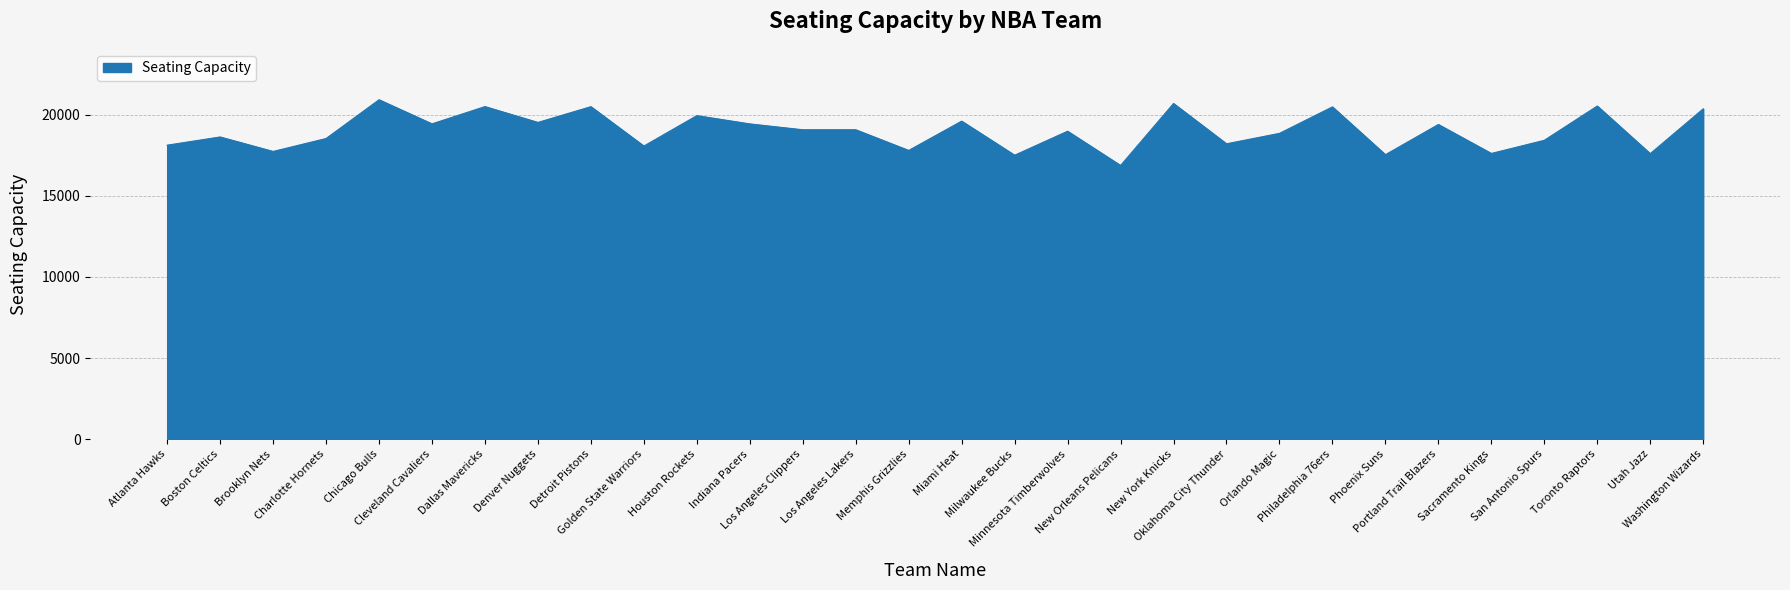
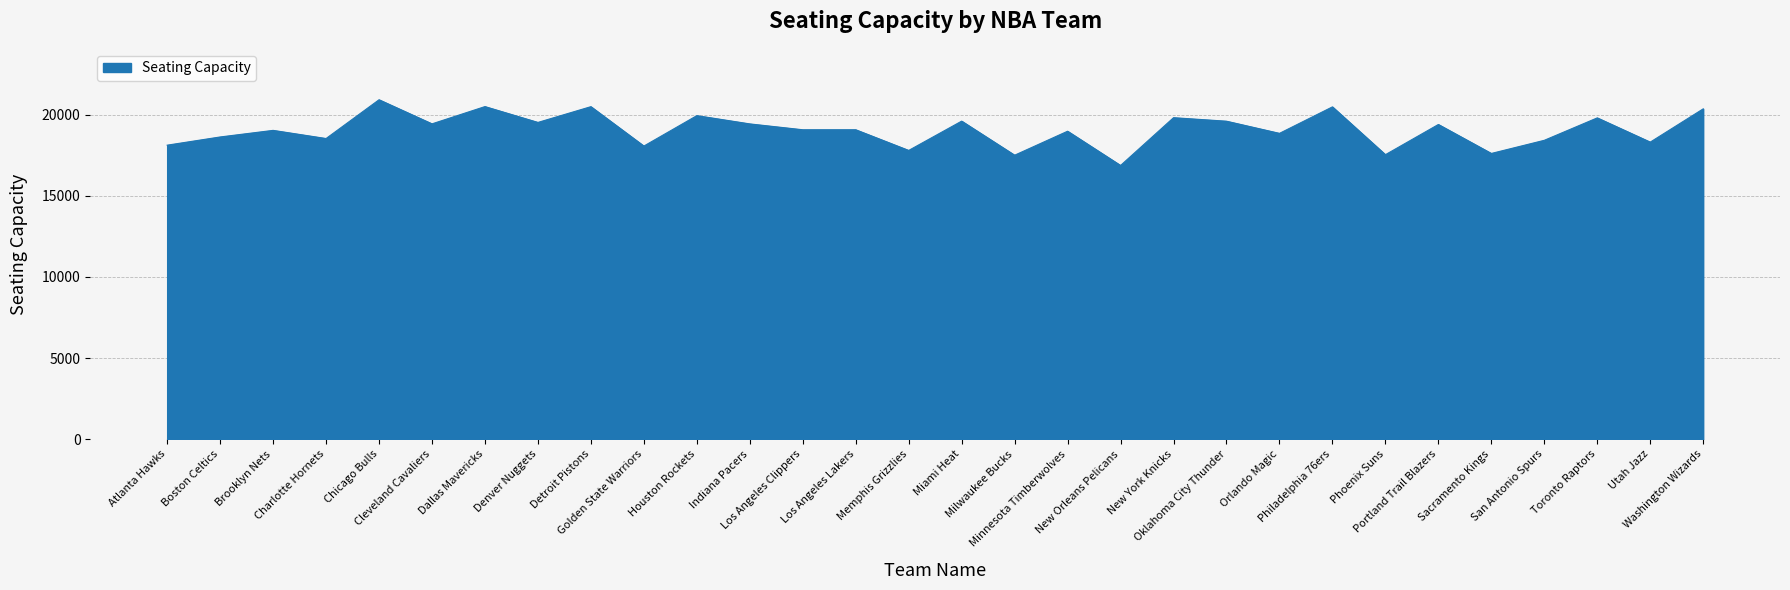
Brooklyn Nets: 17700 -> 19000
New York Knicks: 20700 -> 19800
Oklahoma City Thunder: 18200 -> 19600
Toronto Raptors: 20500 -> 19800
Utah Jazz: 17600 -> 18300
